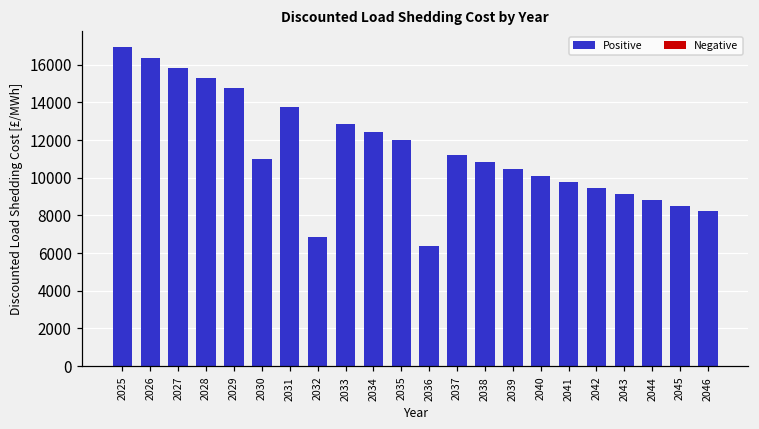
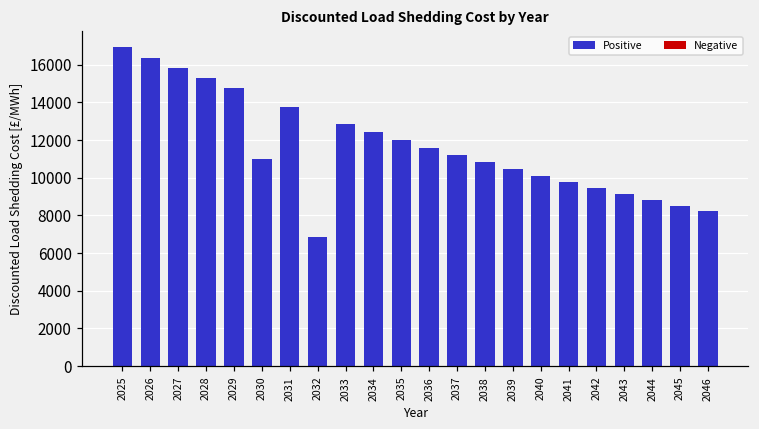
2036: 6400 -> 11600
